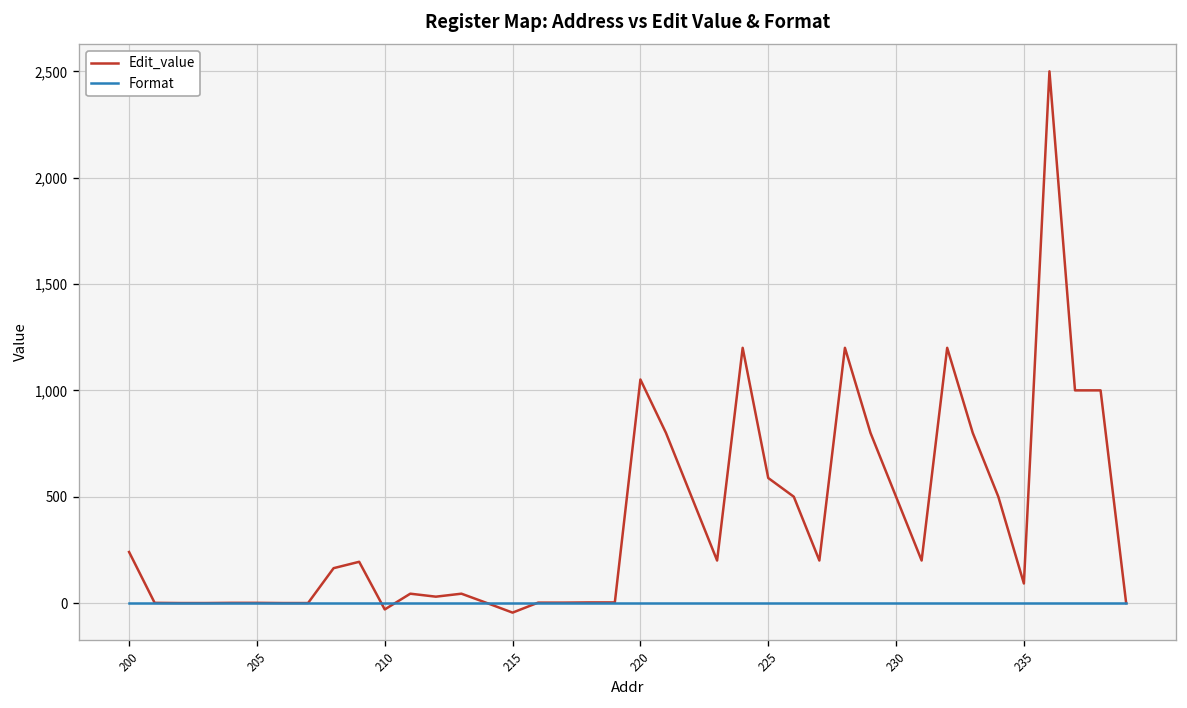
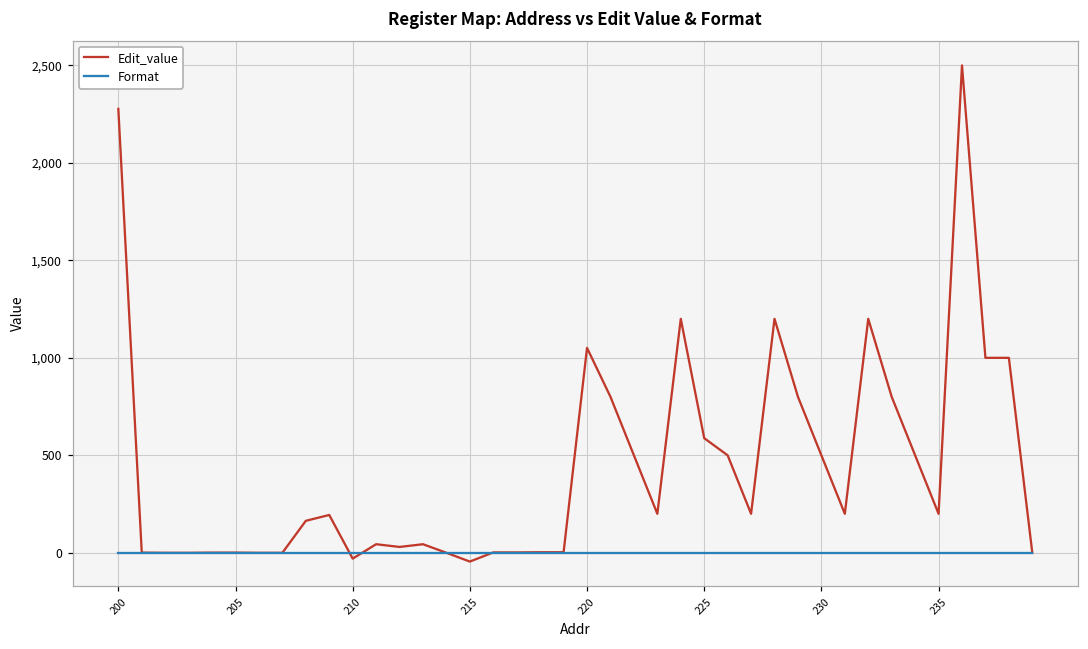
Edit_value, 200: 240 -> 2,280
Edit_value, 235: 90 -> 200
